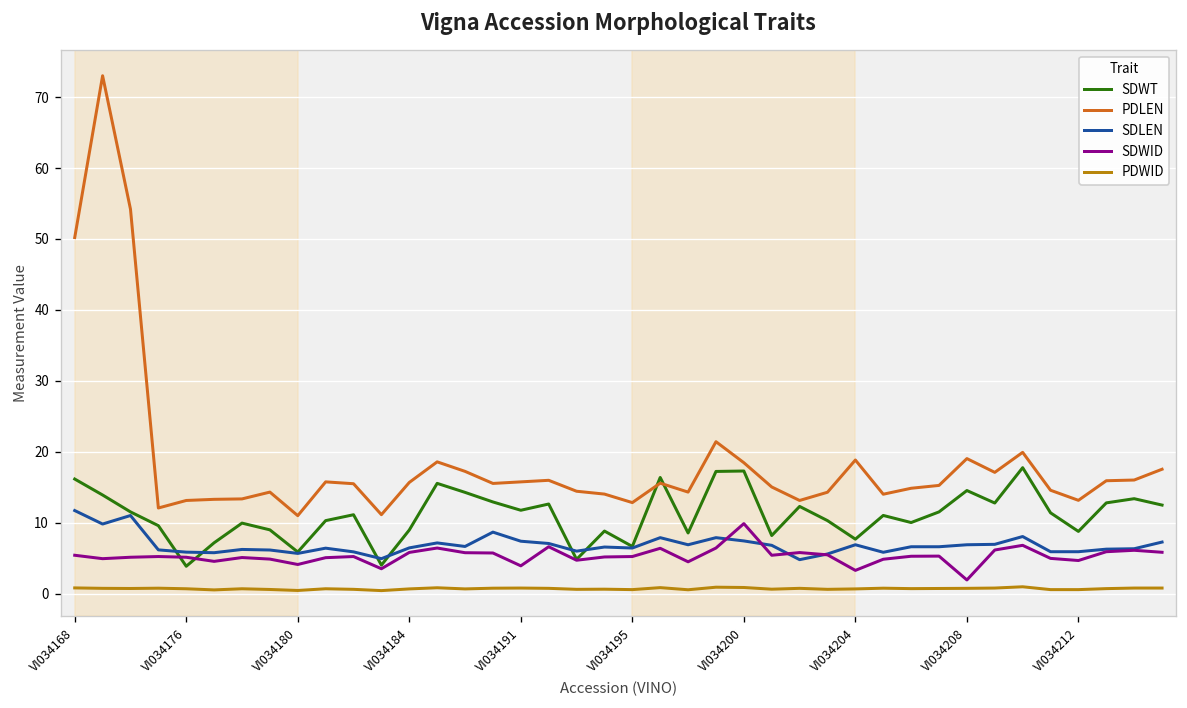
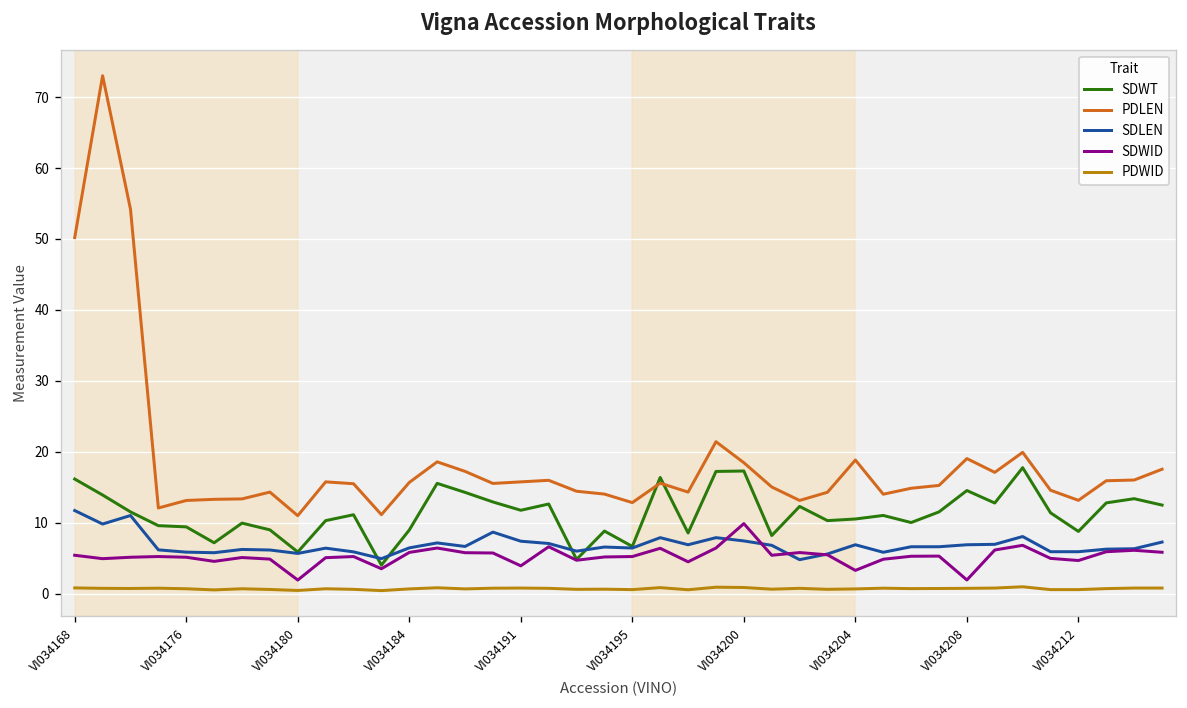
SDWT, VI034176: 4 -> 9
SDWID, VI034180: 4 -> 2
SDWT, VI034204: 8 -> 11
